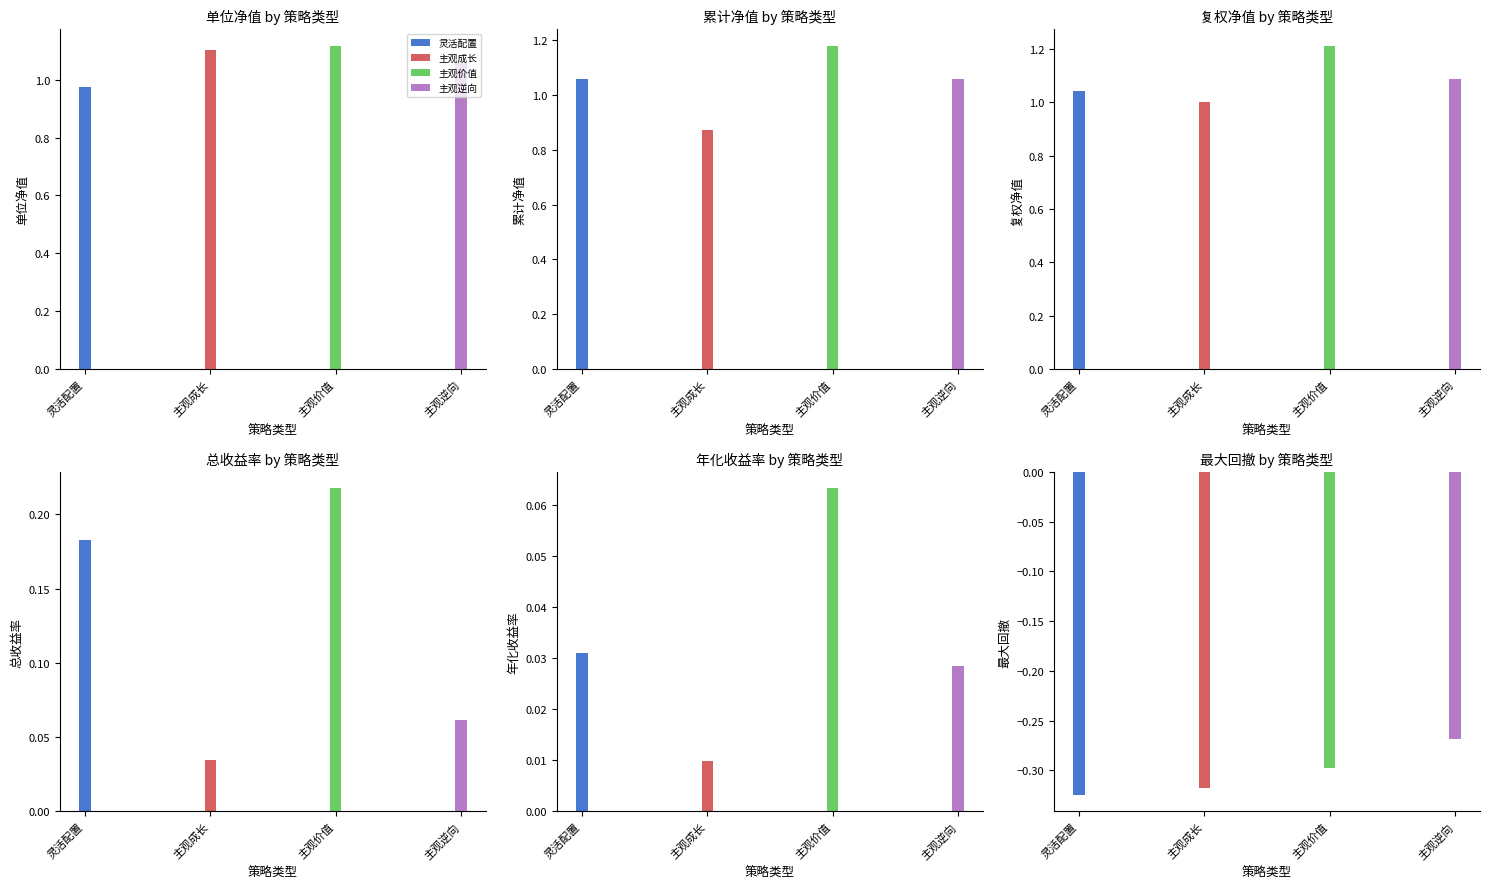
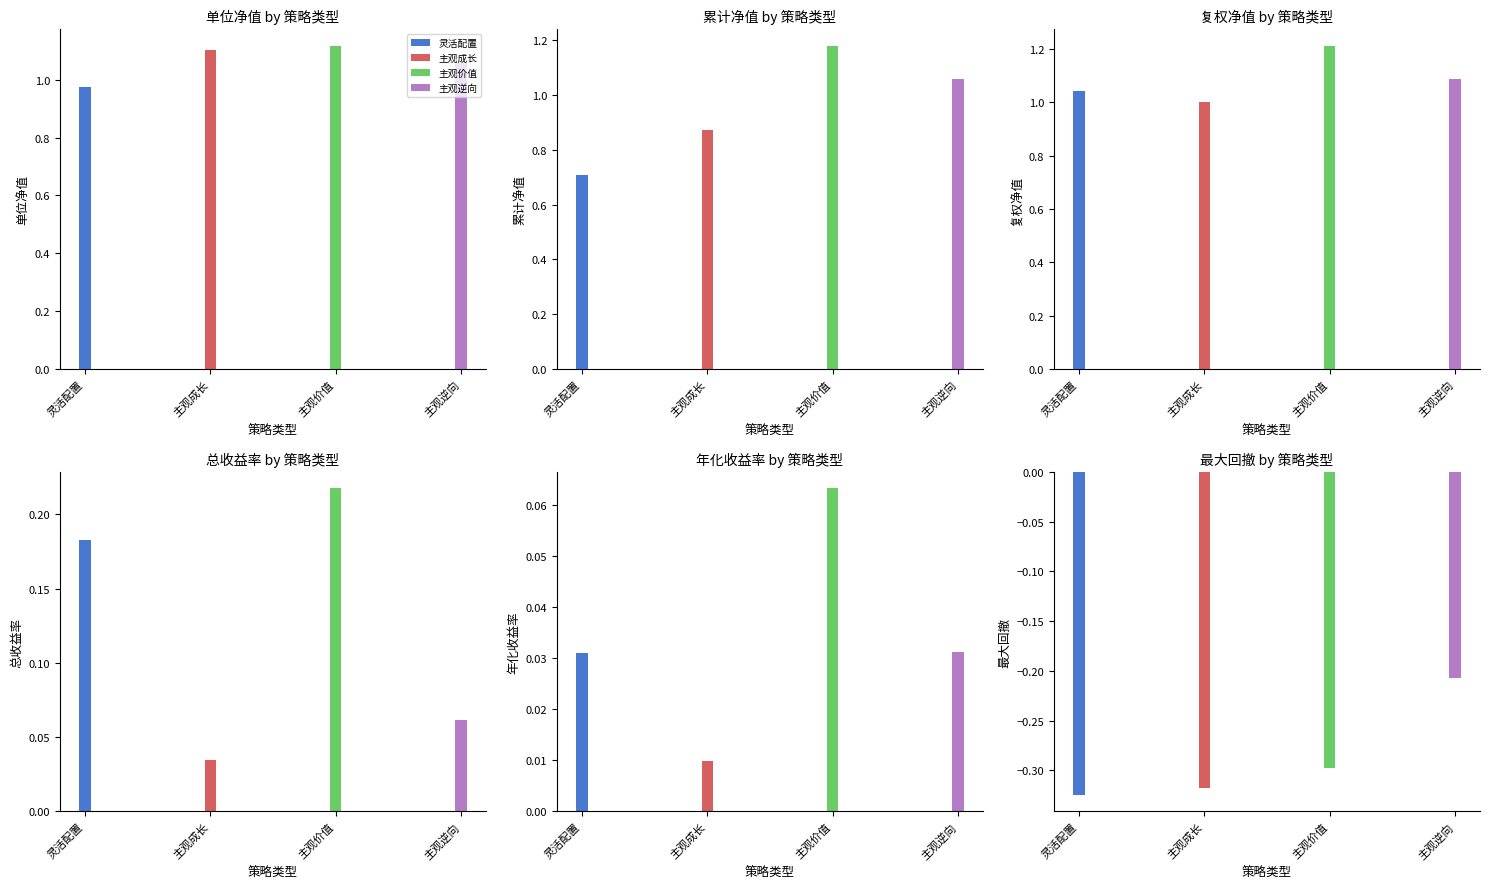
累计净值 by 策略类型, 灵活配置: 1.06 -> 0.71
年化收益率 by 策略类型, 主观逆向: 0.028 -> 0.031
最大回撤 by 策略类型, 主观逆向: -0.27 -> -0.21
